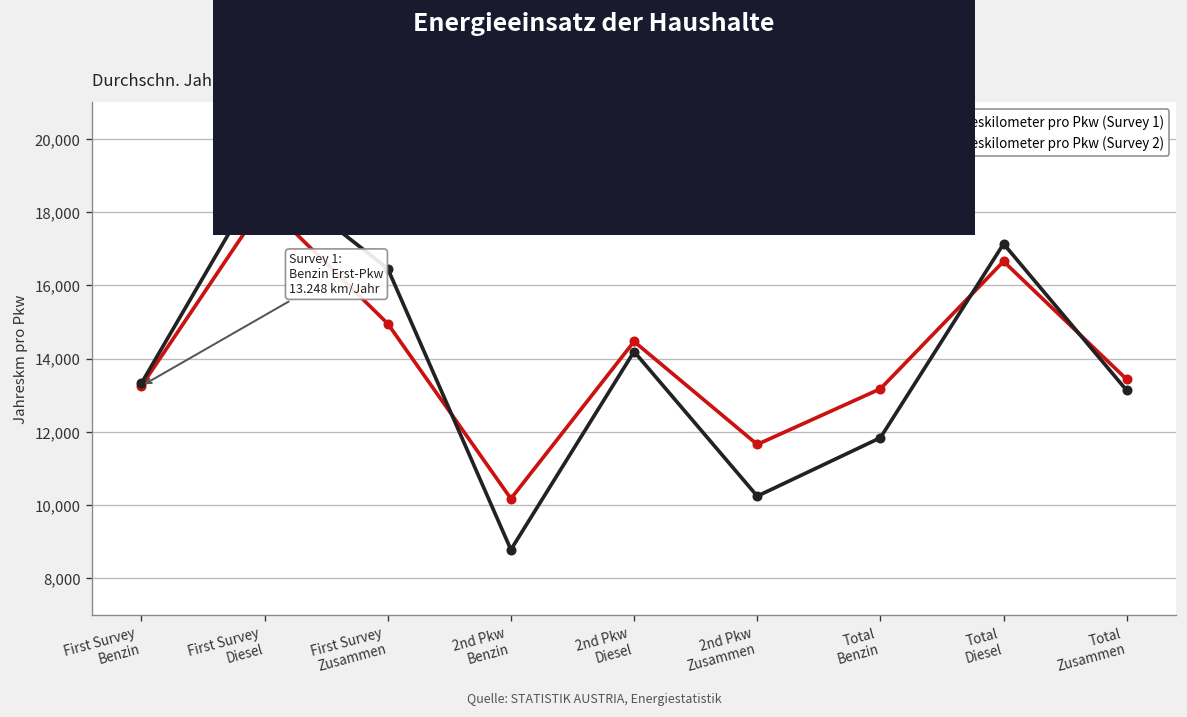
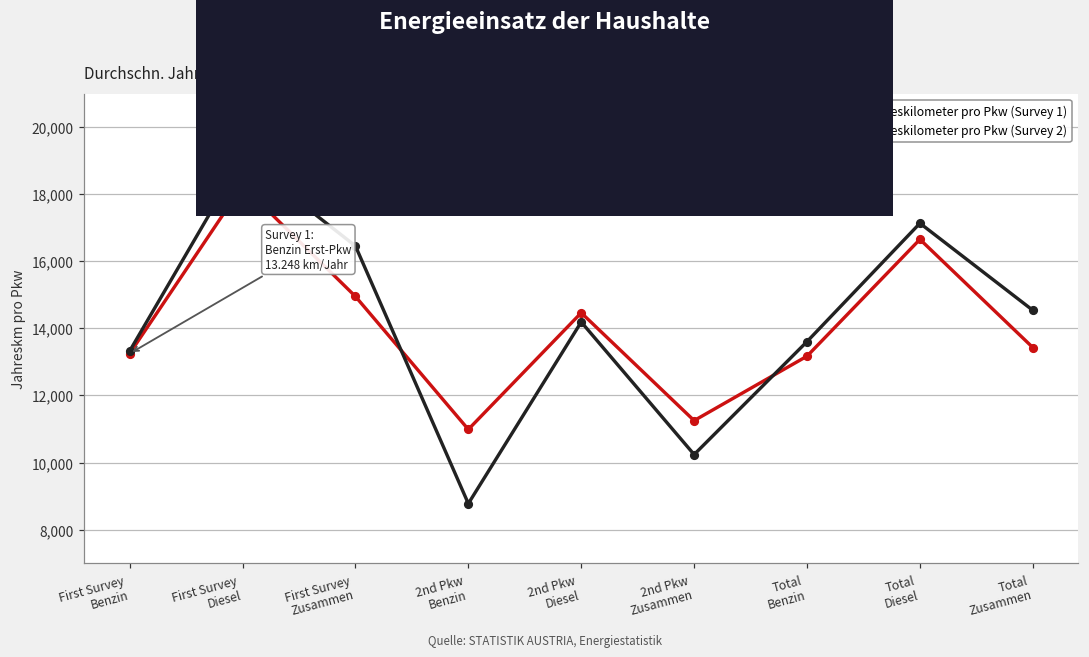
Durchschn. Jahreskilometer pro Pkw (Survey 1), 2nd Pkw Benzin: 10,200 -> 11,000
Durchschn. Jahreskilometer pro Pkw (Survey 1), 2nd Pkw Zusammen: 11,700 -> 11,300
Durchschn. Jahreskilometer pro Pkw (Survey 2), Total Benzin: 11,800 -> 13,600
Durchschn. Jahreskilometer pro Pkw (Survey 2), Total Zusammen: 13,100 -> 14,500
